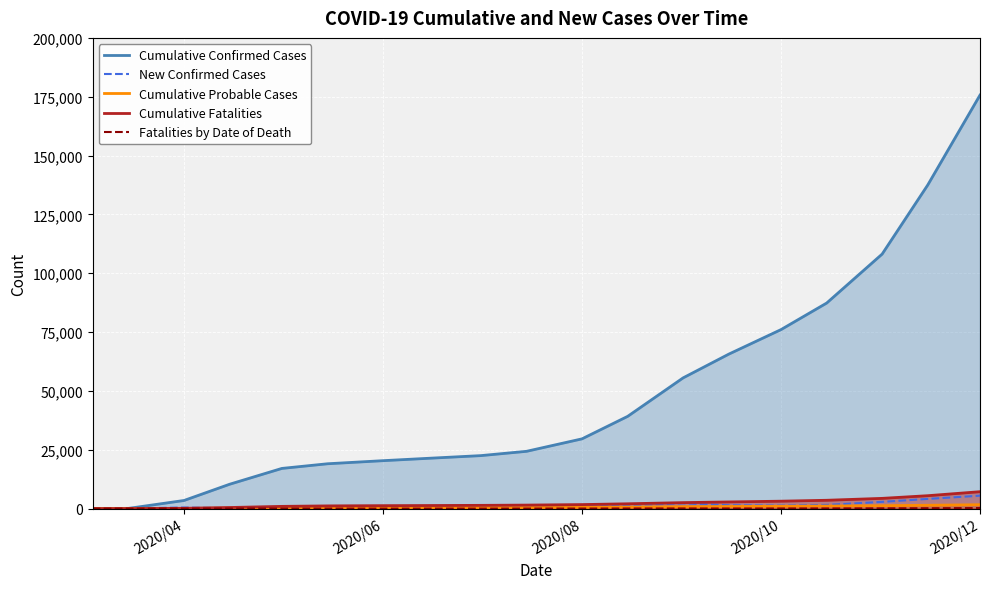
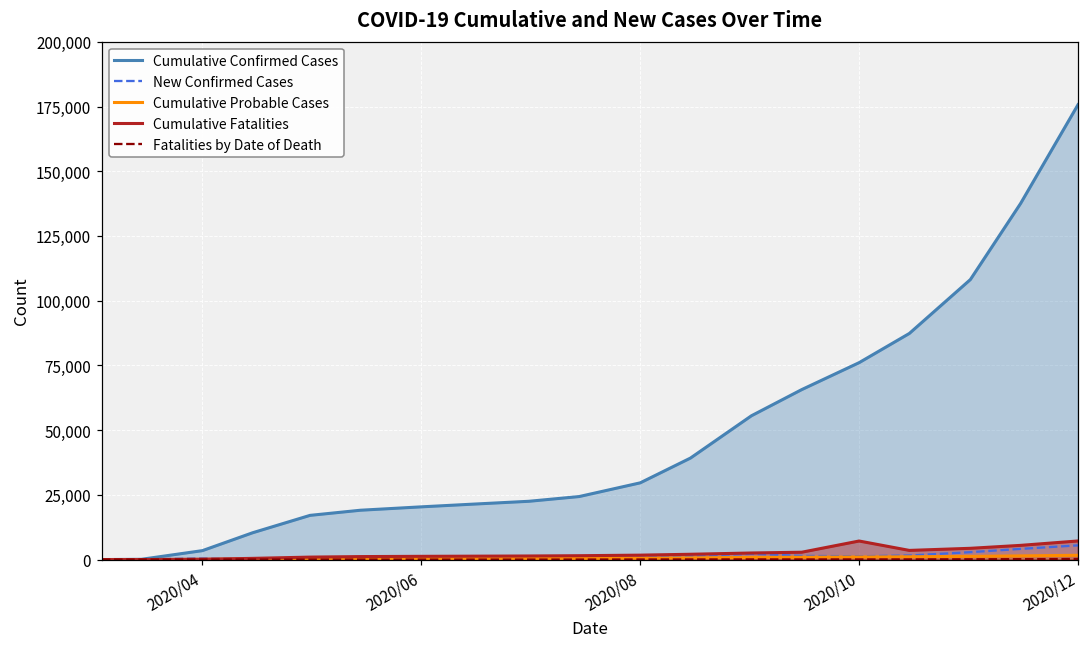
Cumulative Fatalities, 2020/10: 3,000 -> 7,000
